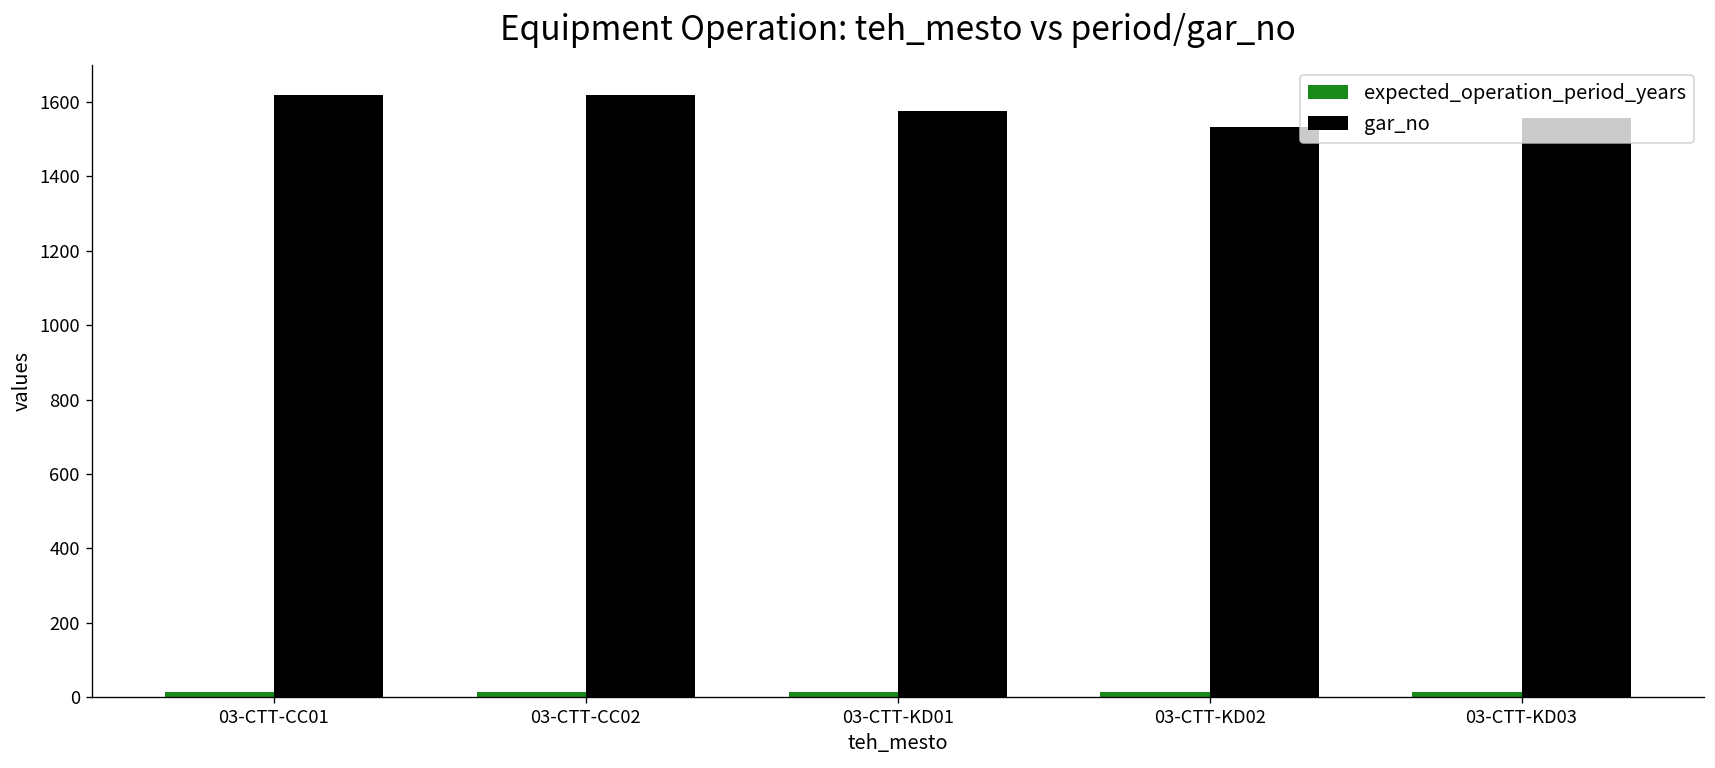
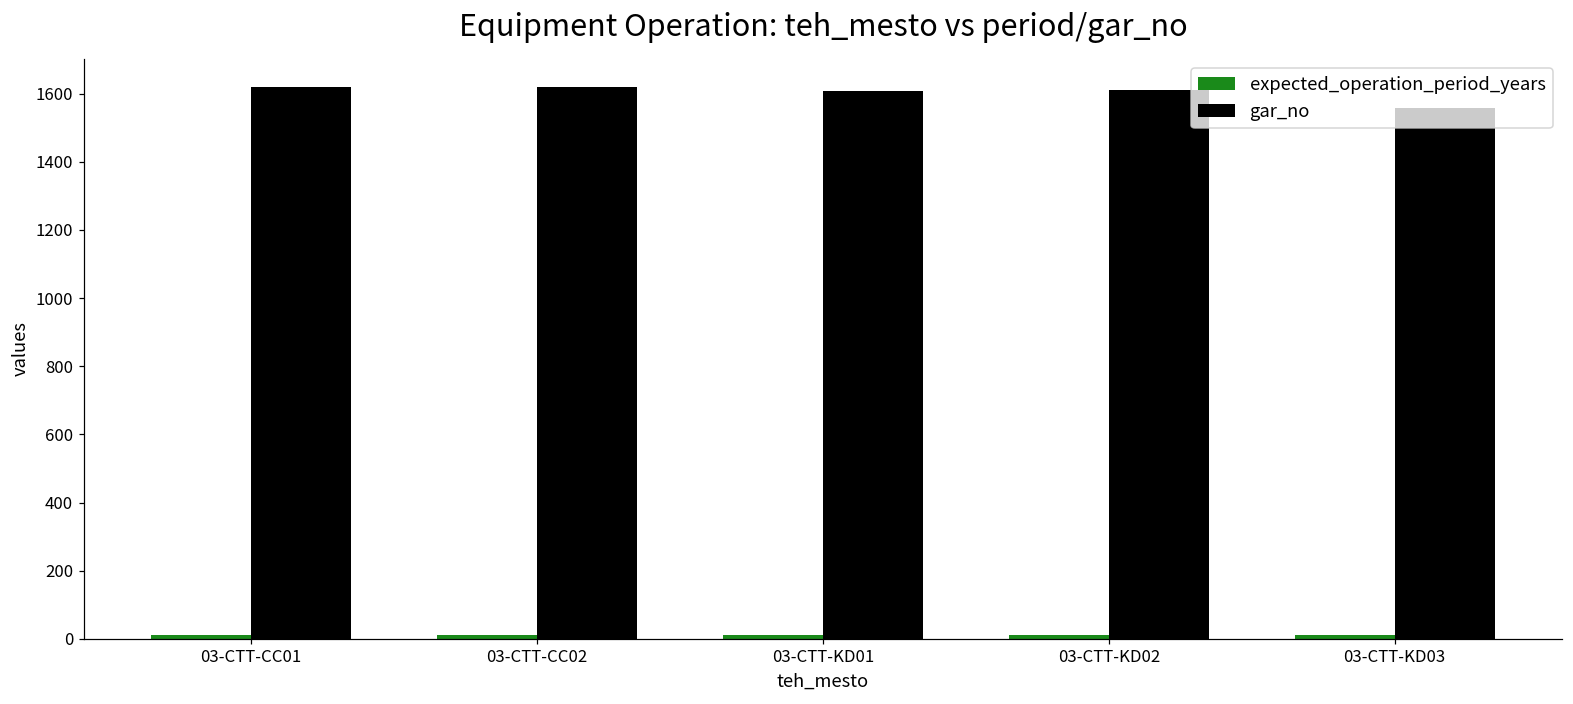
gar_no, 03-CTT-KD01: 1580 -> 1610
gar_no, 03-CTT-KD02: 1530 -> 1610
